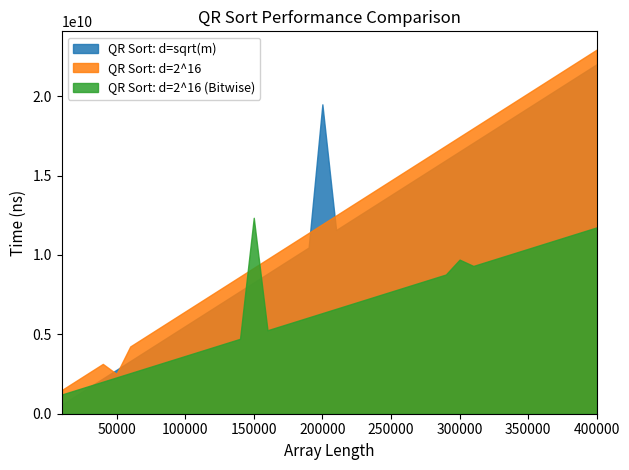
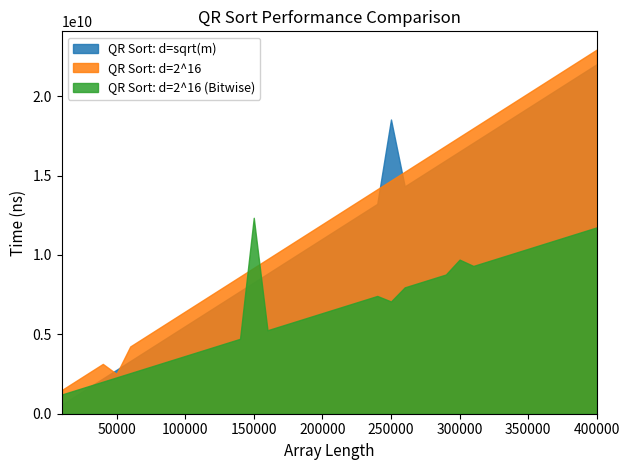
QR Sort: d=sqrt(m), 200000: 19500000000 -> 11000000000
QR Sort: d=sqrt(m), 250000: 13800000000 -> 18500000000
QR Sort: d=2^16 (Bitwise), 250000: 7700000000 -> 7100000000
